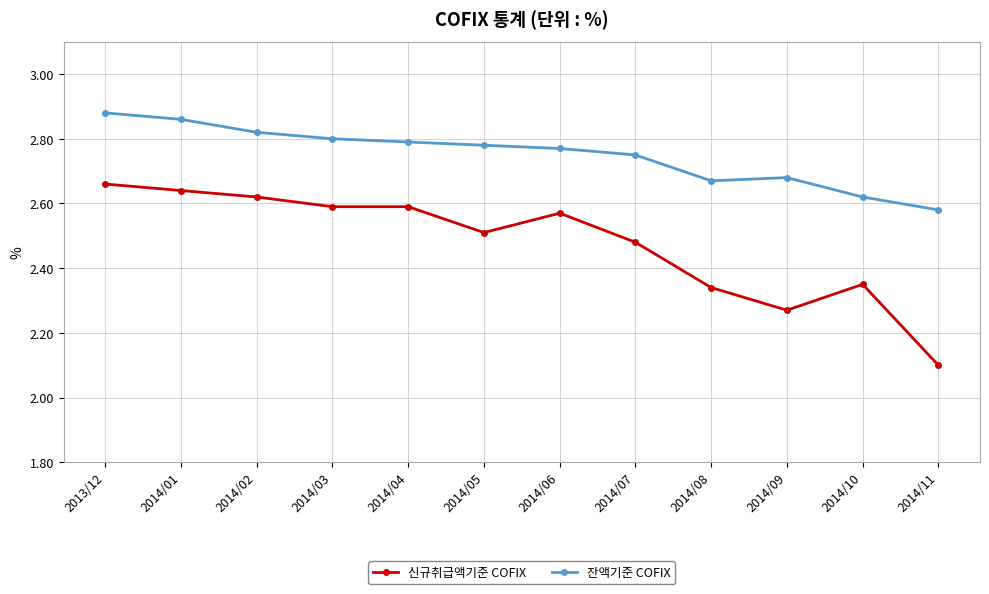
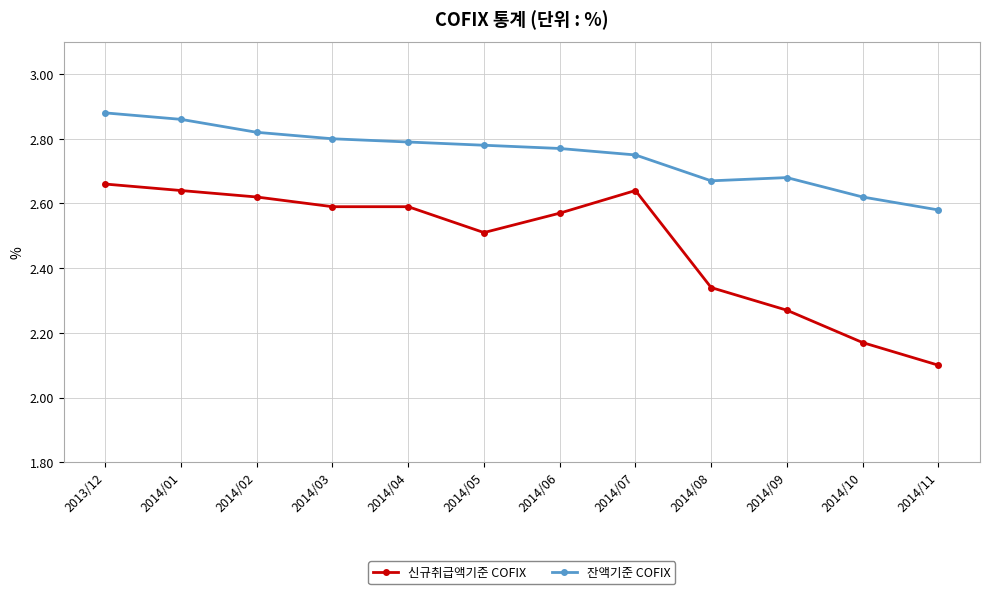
신규취급액기준 COFIX, 2014/07: 2.48 -> 2.64
신규취급액기준 COFIX, 2014/10: 2.35 -> 2.17
